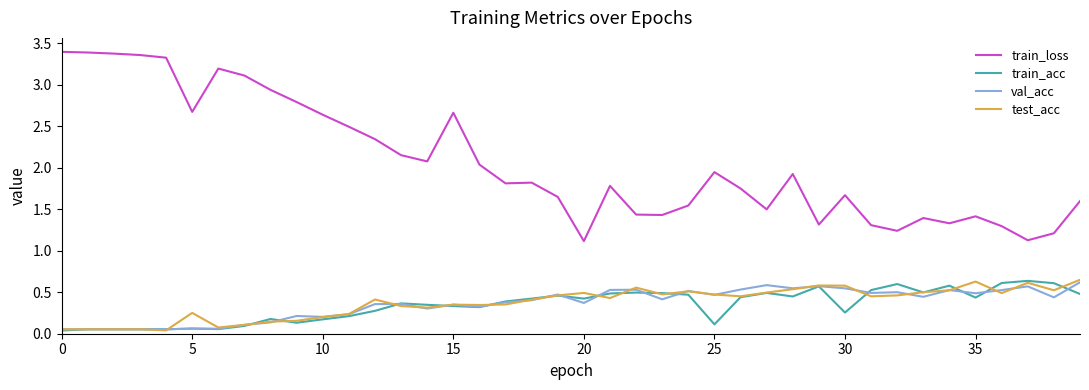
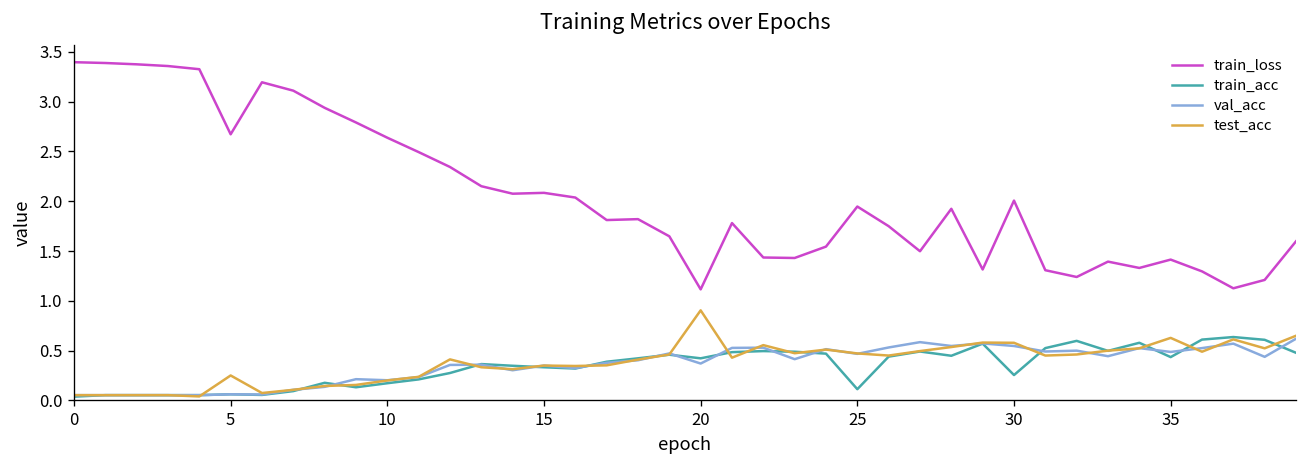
train_loss, 15: 2.7 -> 2.1
test_acc, 20: 0.5 -> 0.9
train_loss, 30: 1.7 -> 2.0
